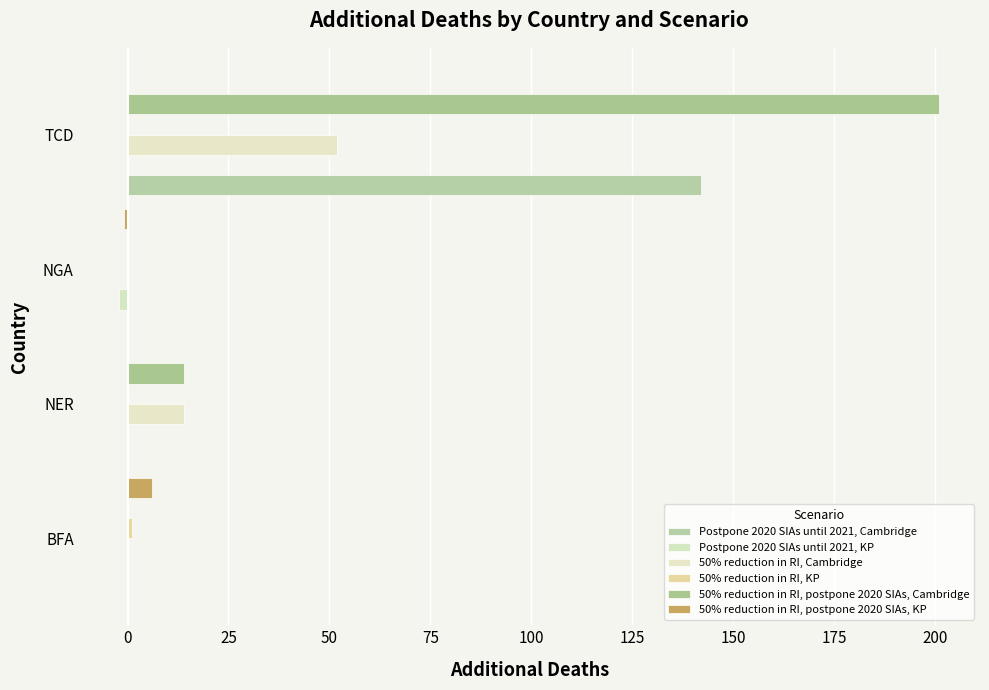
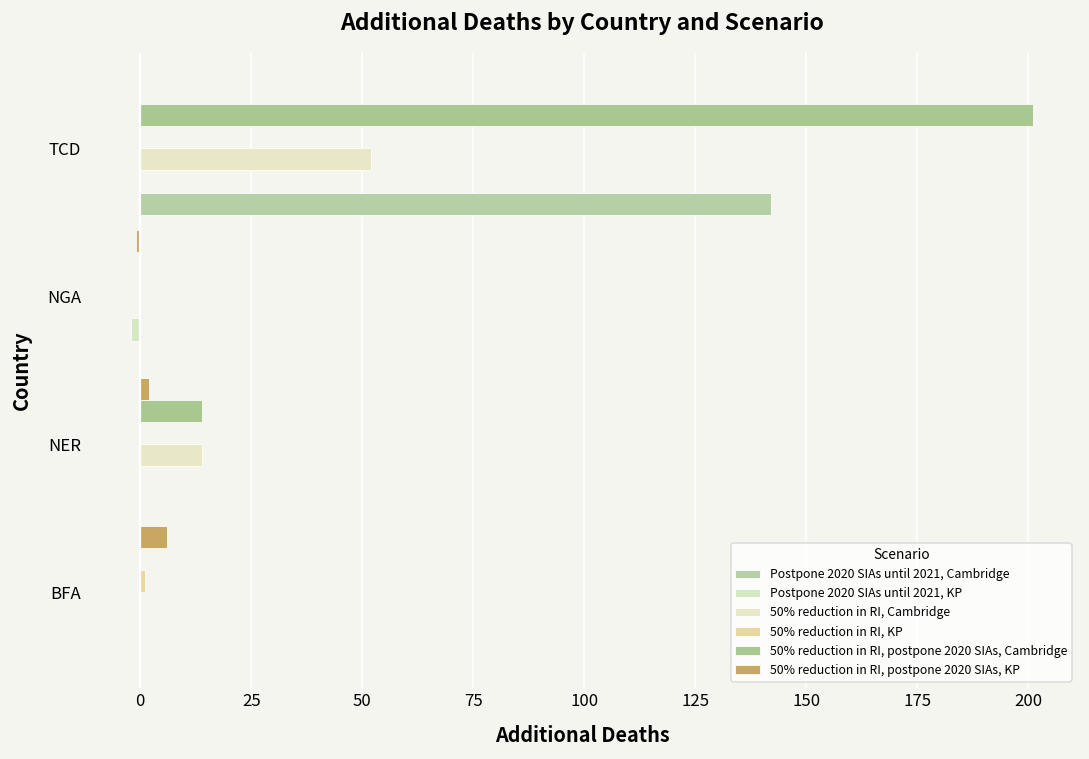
50% reduction in RI, postpone 2020 SIAs, KP, NER: 0 -> 2
